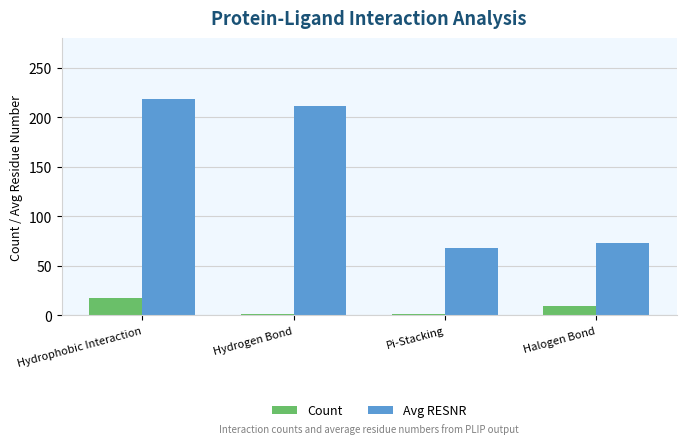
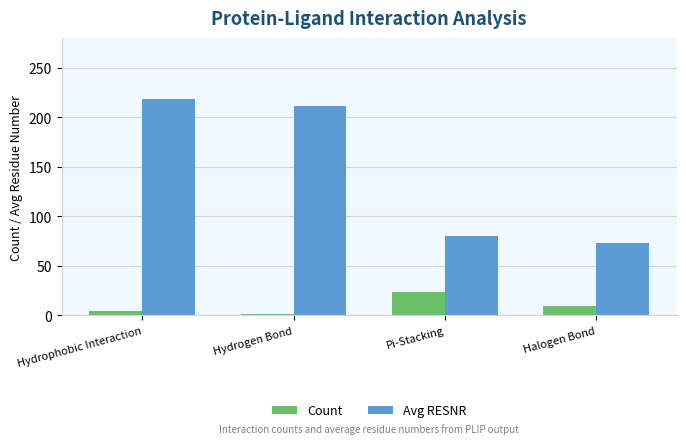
Count, Hydrophobic Interaction: 20 -> 10
Count, Pi-Stacking: 0 -> 20
Avg RESNR, Pi-Stacking: 70 -> 80
